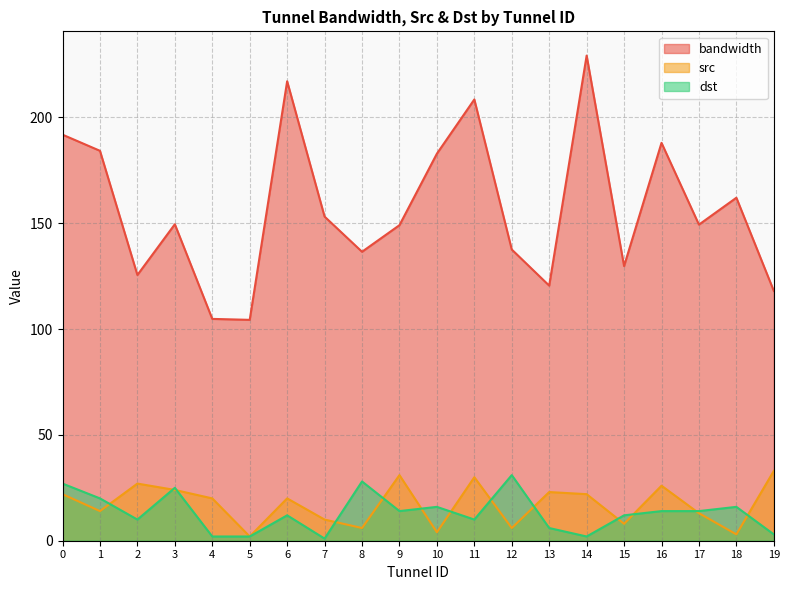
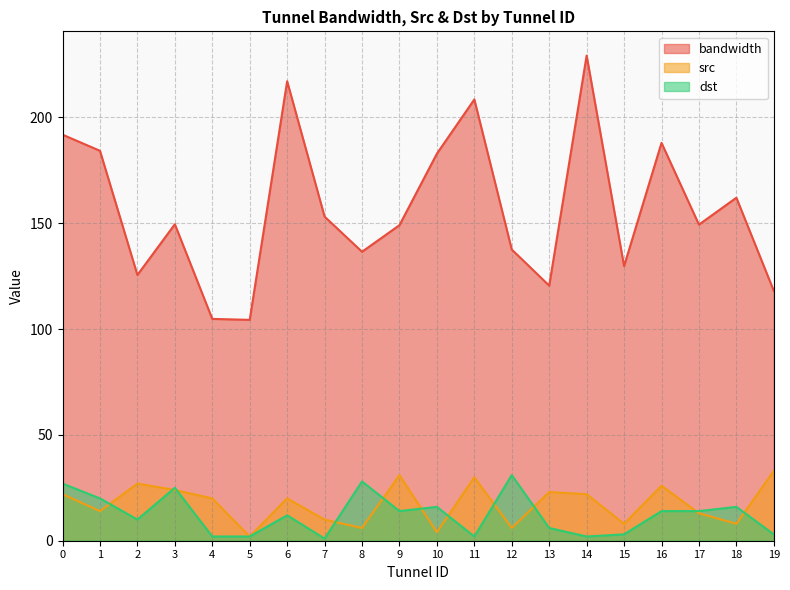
dst, 11: 10 -> 2
dst, 15: 12 -> 3
src, 18: 3 -> 8
